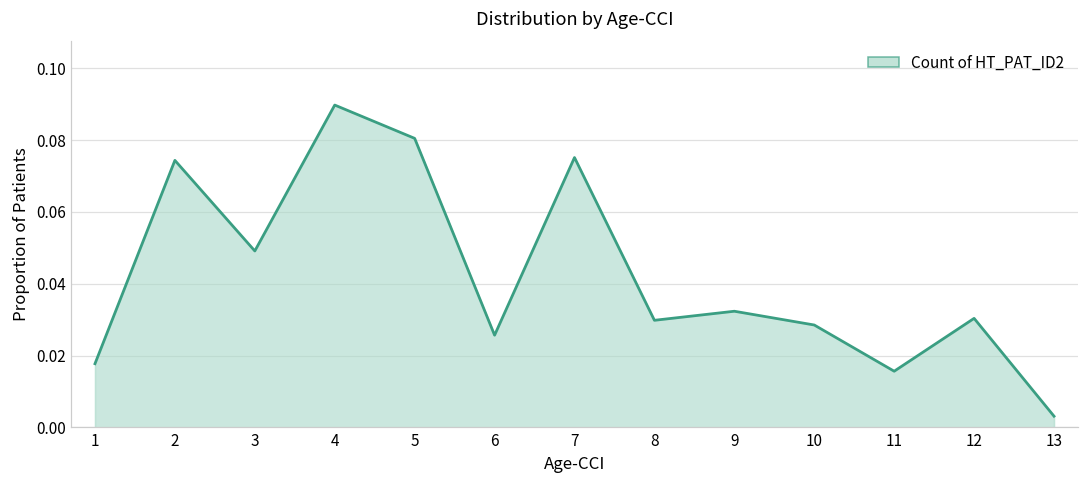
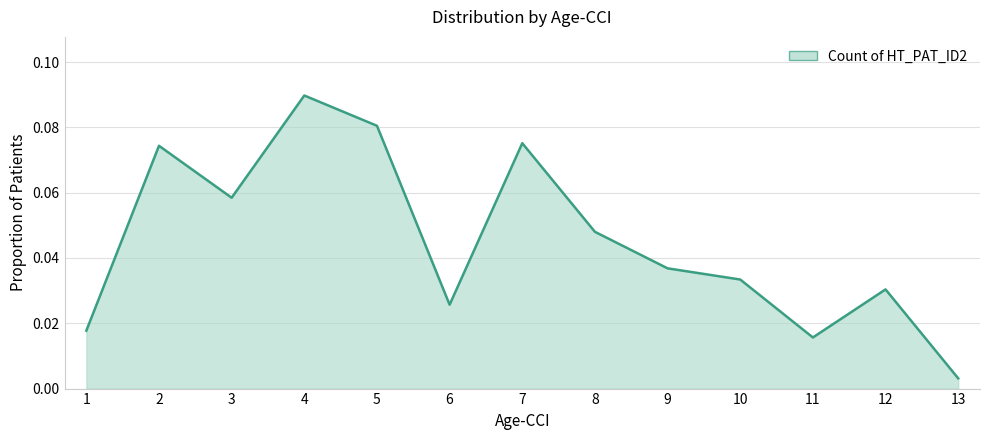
3: 0.049 -> 0.058
8: 0.030 -> 0.048
9: 0.032 -> 0.037
10: 0.029 -> 0.033
